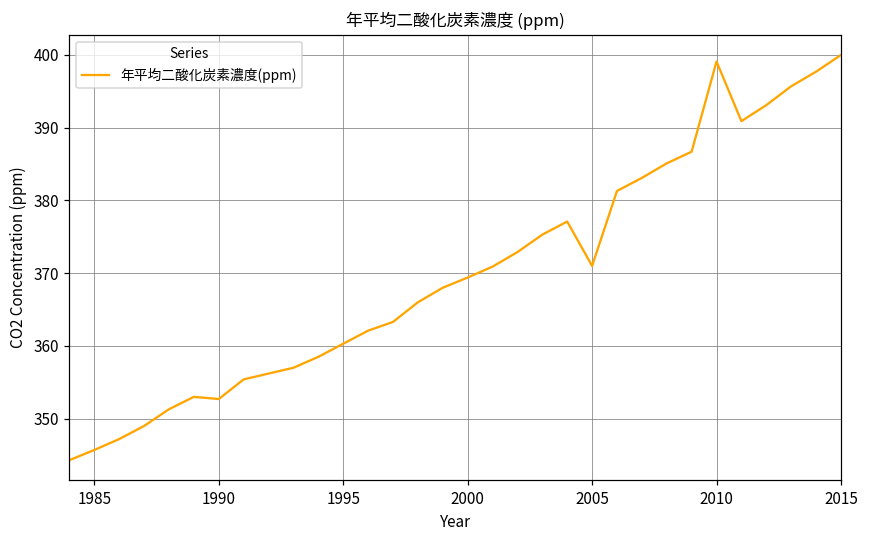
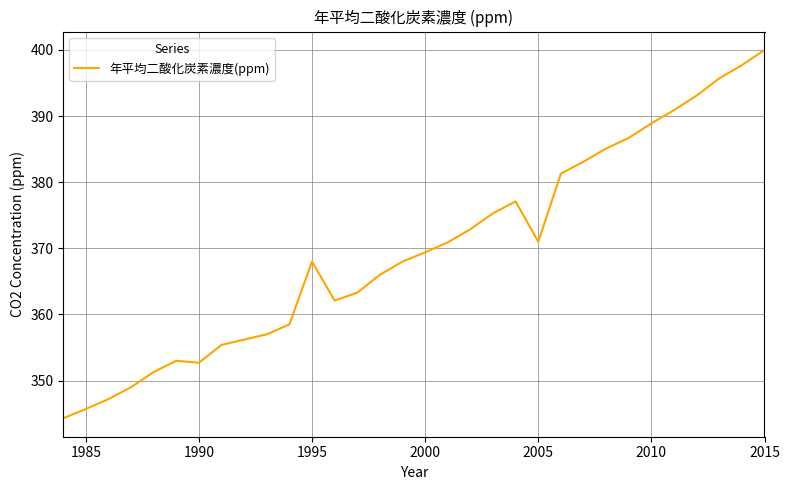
1995: 360 -> 368
2010: 399 -> 389
